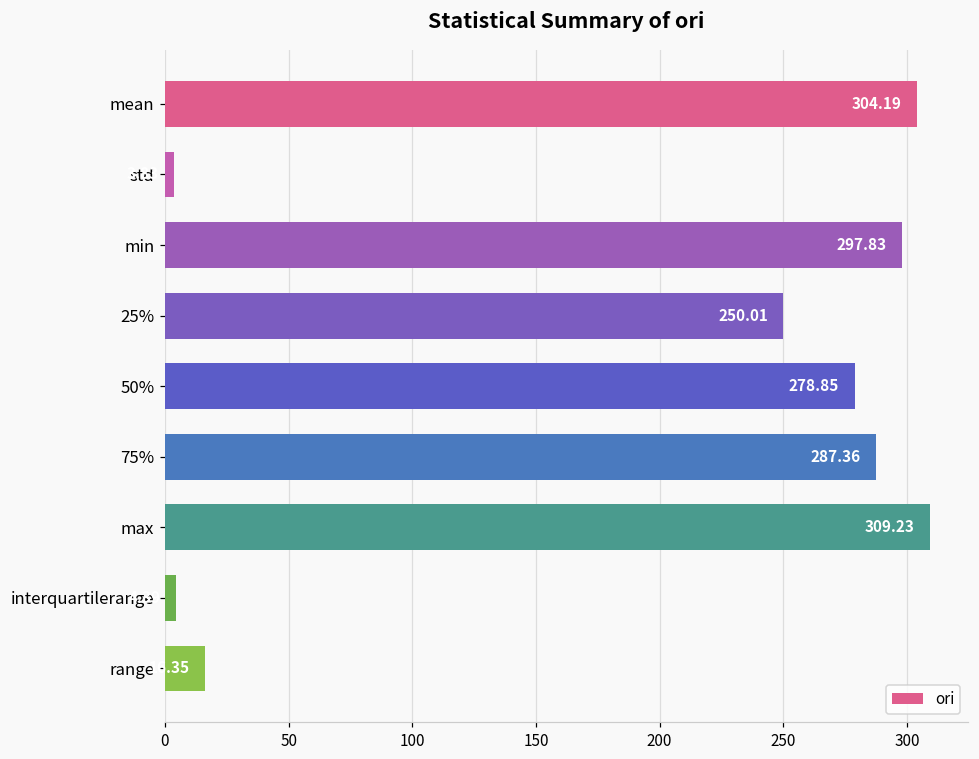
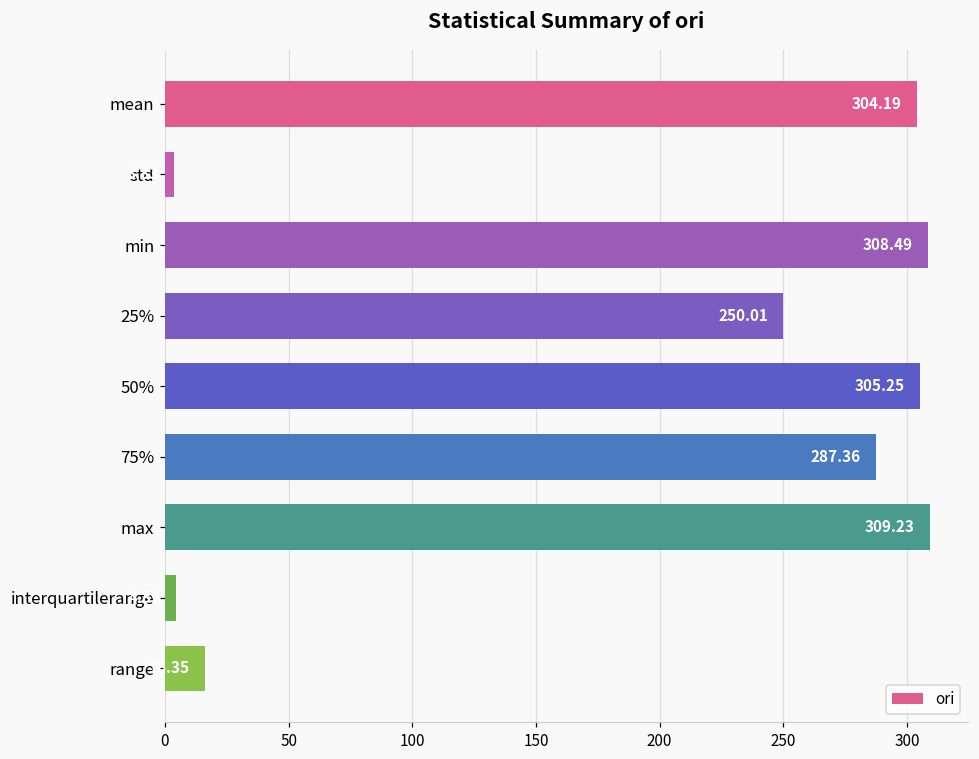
min: 297.83 -> 308.49
50%: 278.85 -> 305.25
